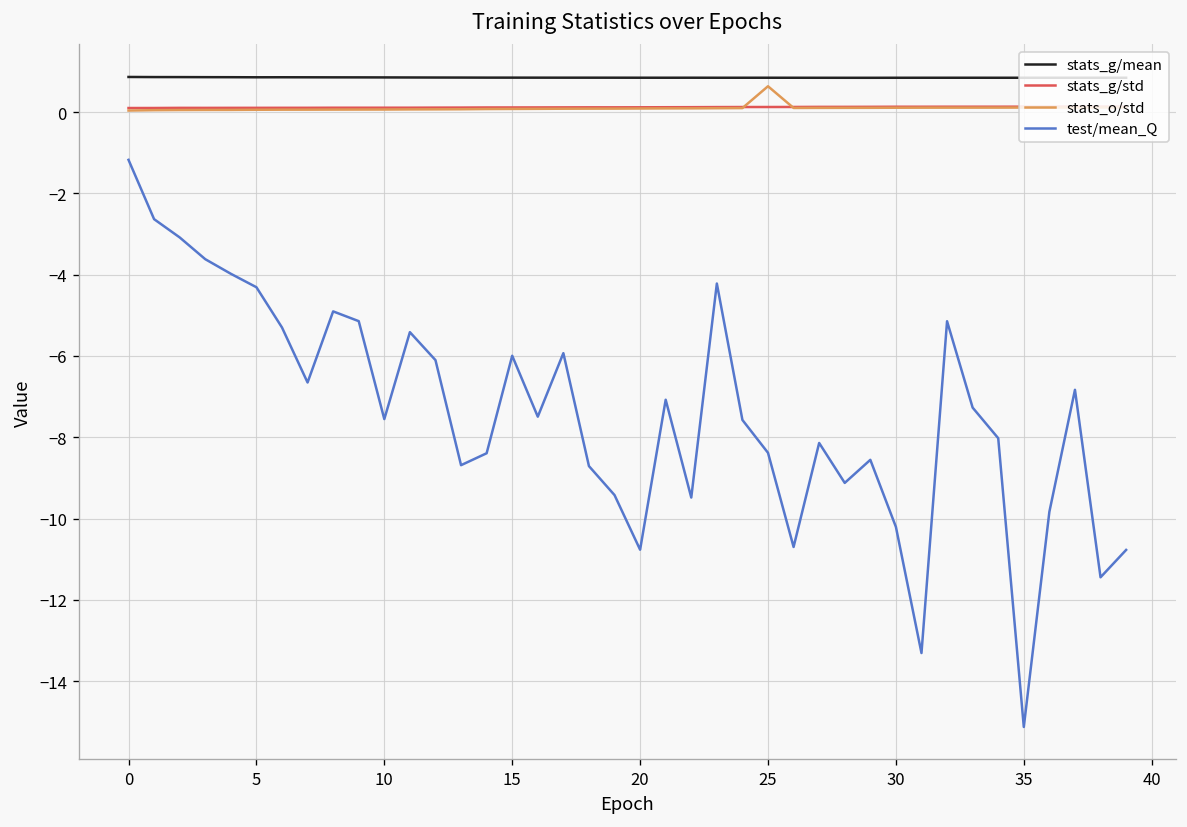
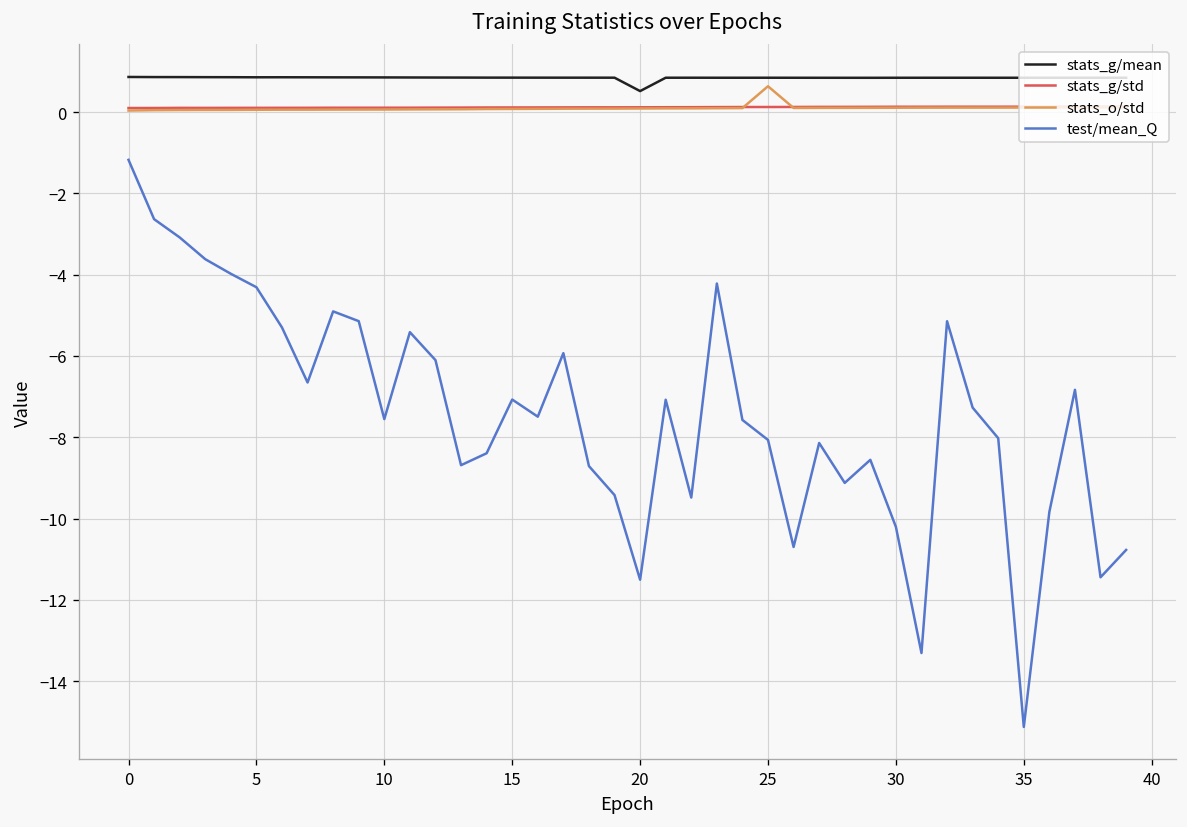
test/mean_Q, 15: -6.0 -> -7.1
stats_g/mean, 20: 0.8 -> 0.5
test/mean_Q, 20: -10.8 -> -11.5
test/mean_Q, 25: -8.4 -> -8.1
